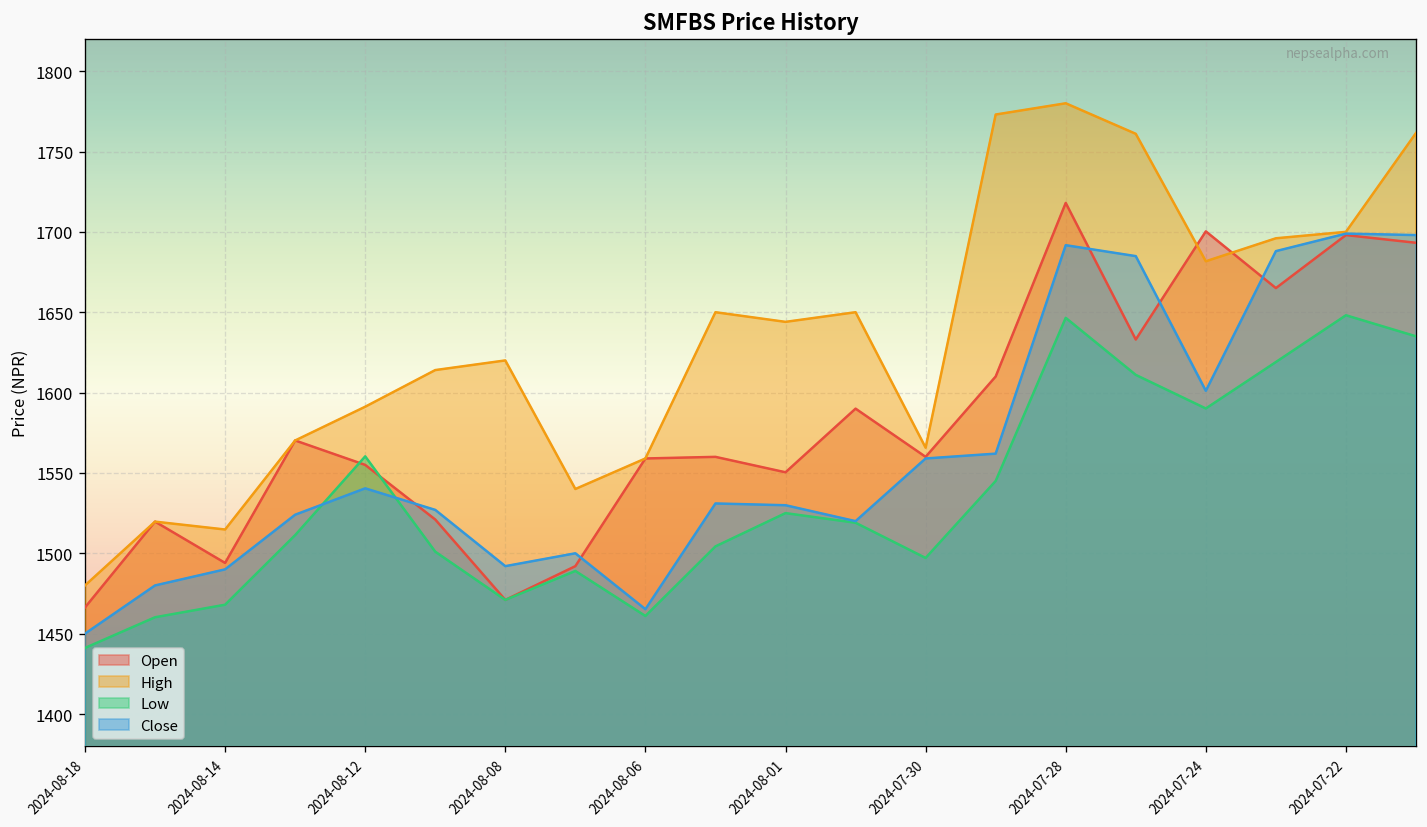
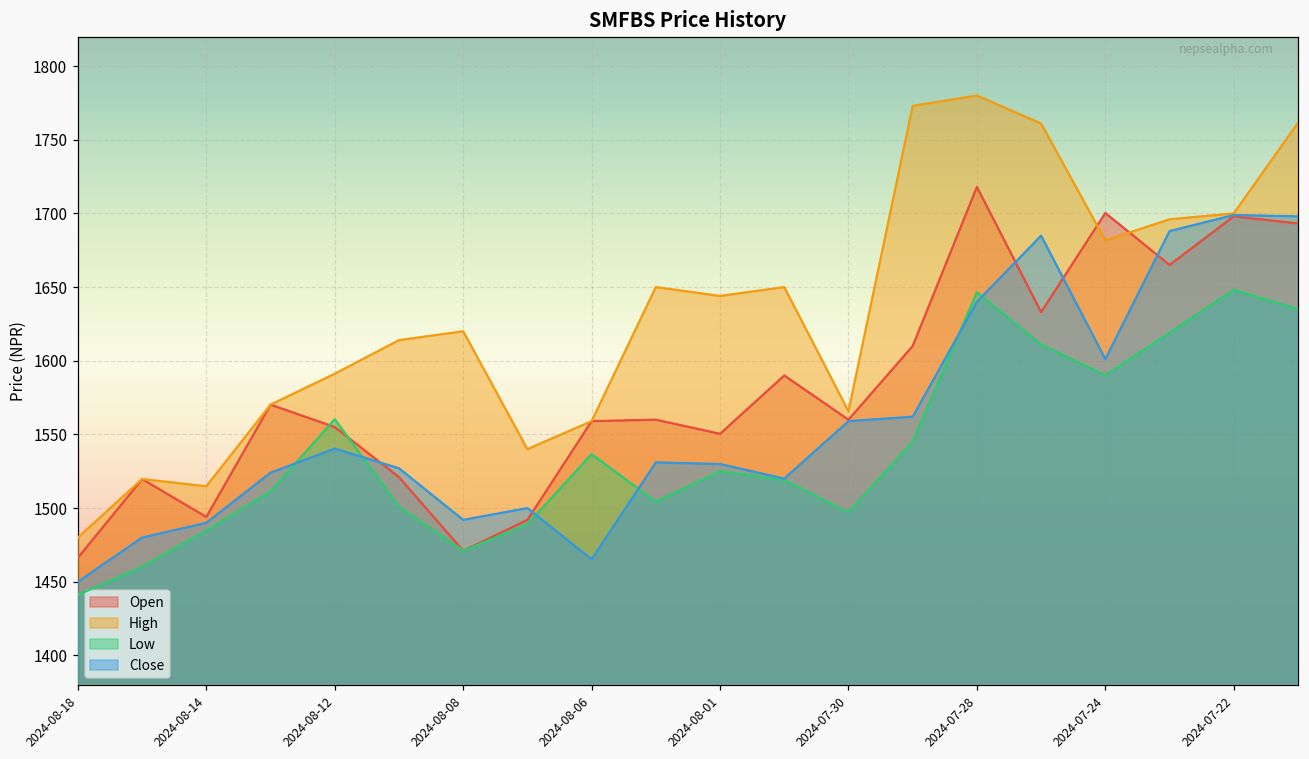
Low, 2024-08-14: 1468 -> 1485
Low, 2024-08-06: 1461 -> 1537
Close, 2024-07-28: 1692 -> 1640
